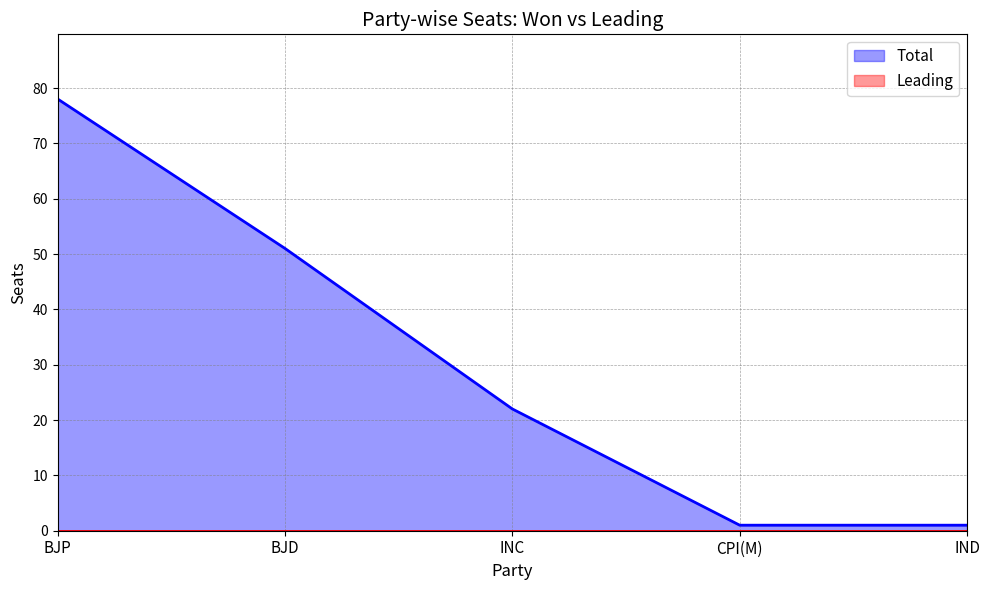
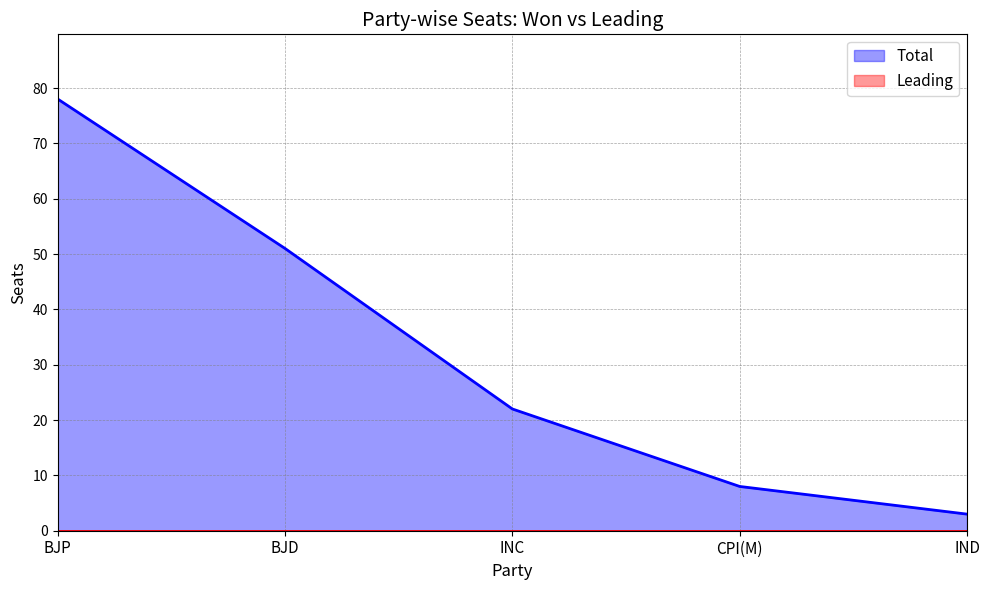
Total, CPI(M): 1 -> 8
Total, IND: 1 -> 3
